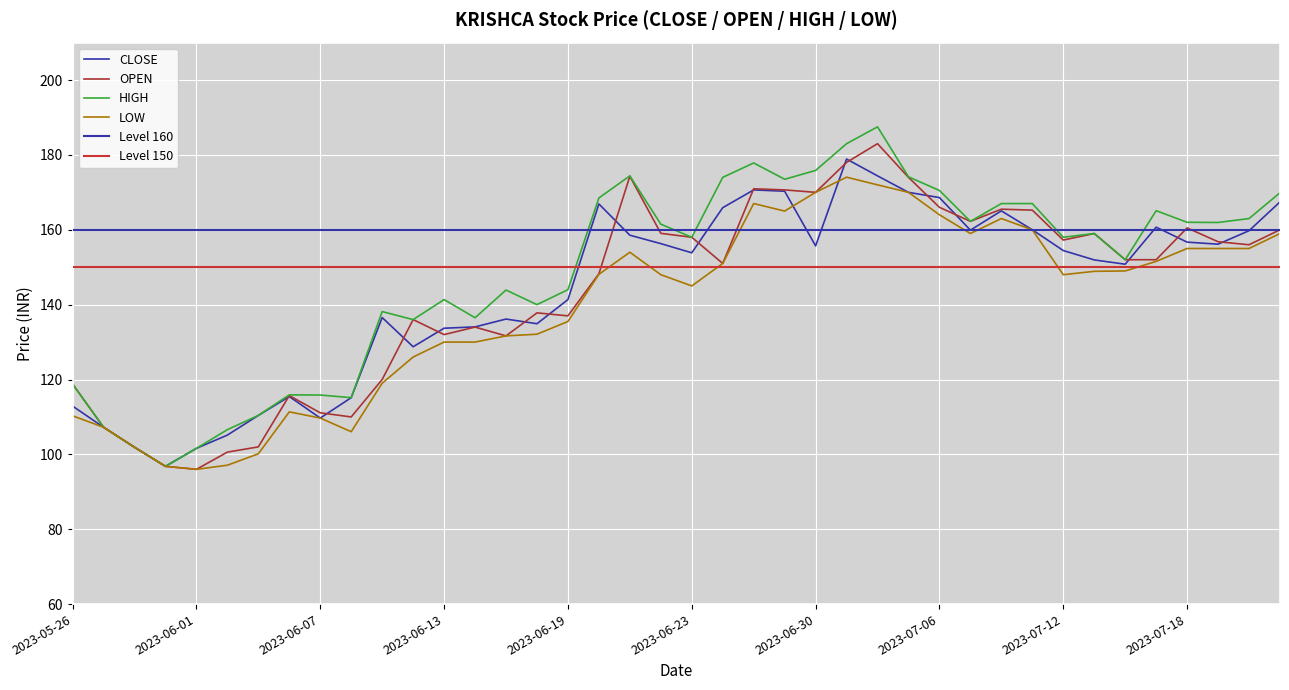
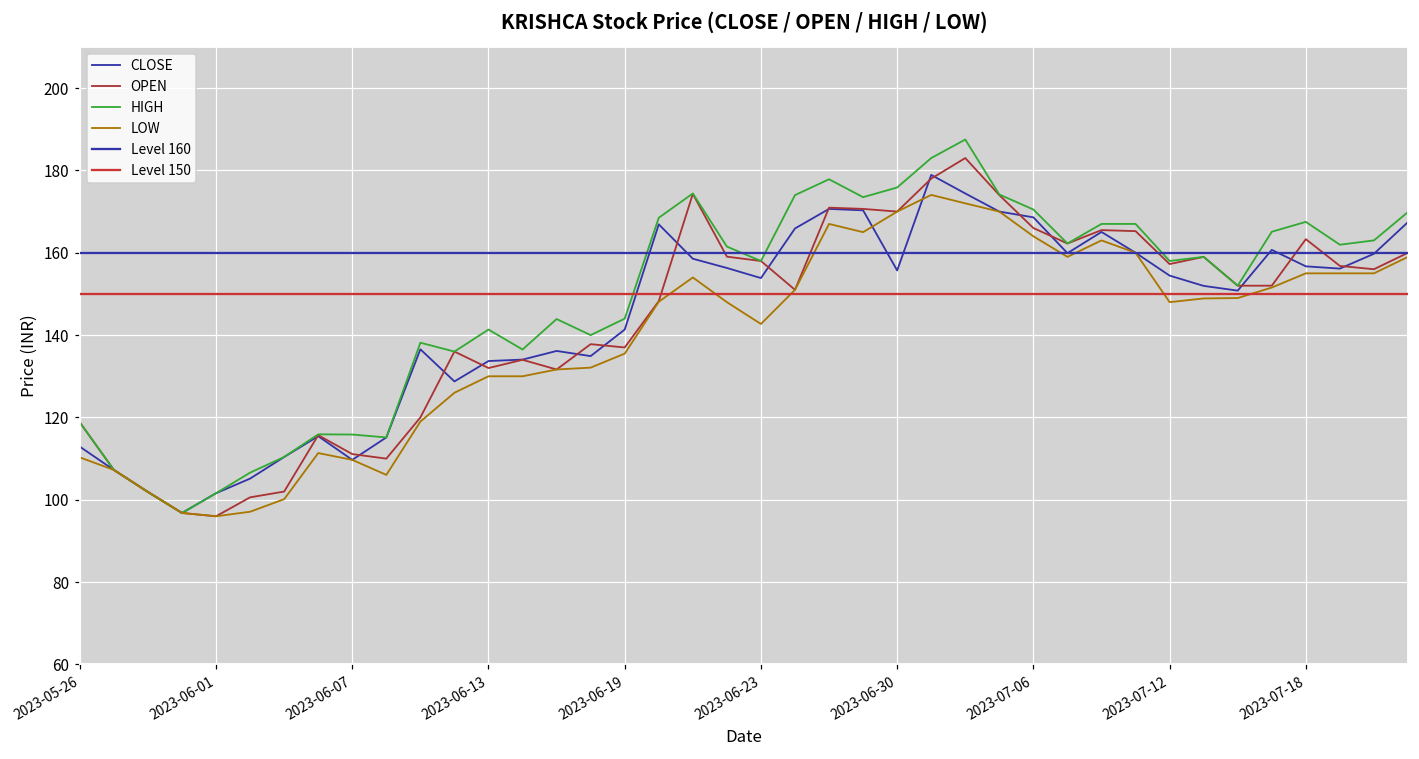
LOW, 2023-06-23: 145 -> 143
OPEN, 2023-07-18: 161 -> 163
HIGH, 2023-07-18: 162 -> 168
